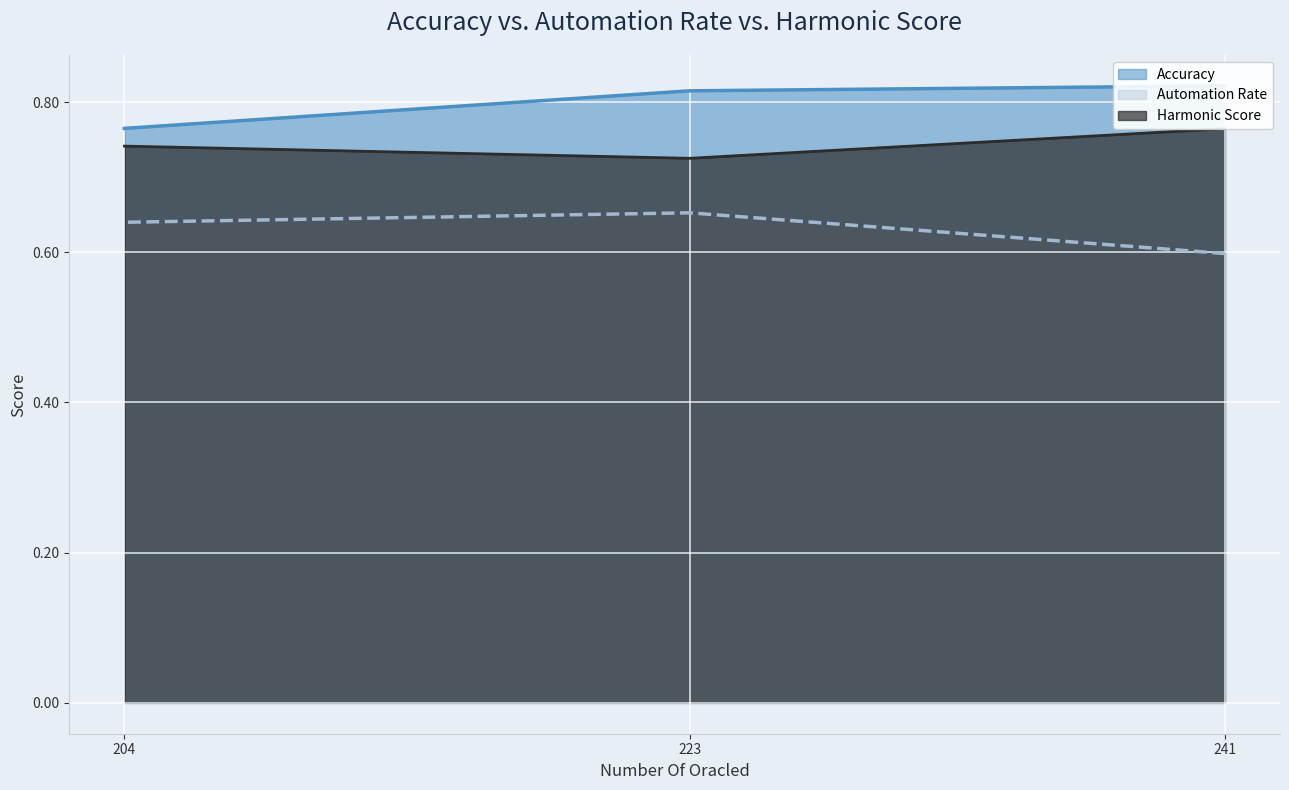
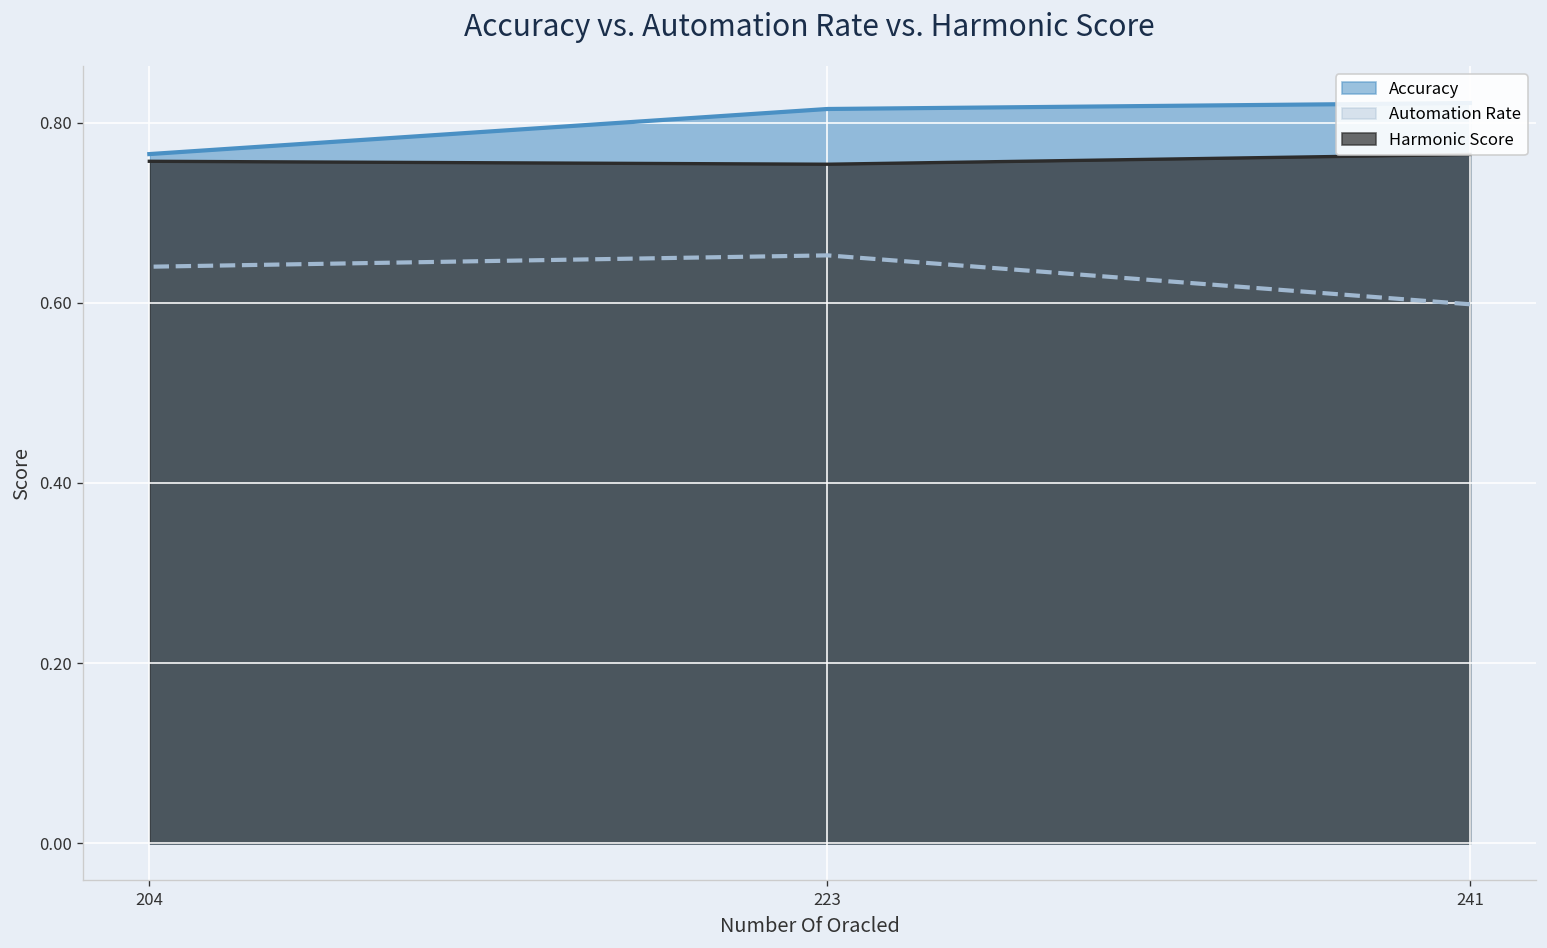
Harmonic Score, 204: 0.74 -> 0.76
Harmonic Score, 223: 0.73 -> 0.75
